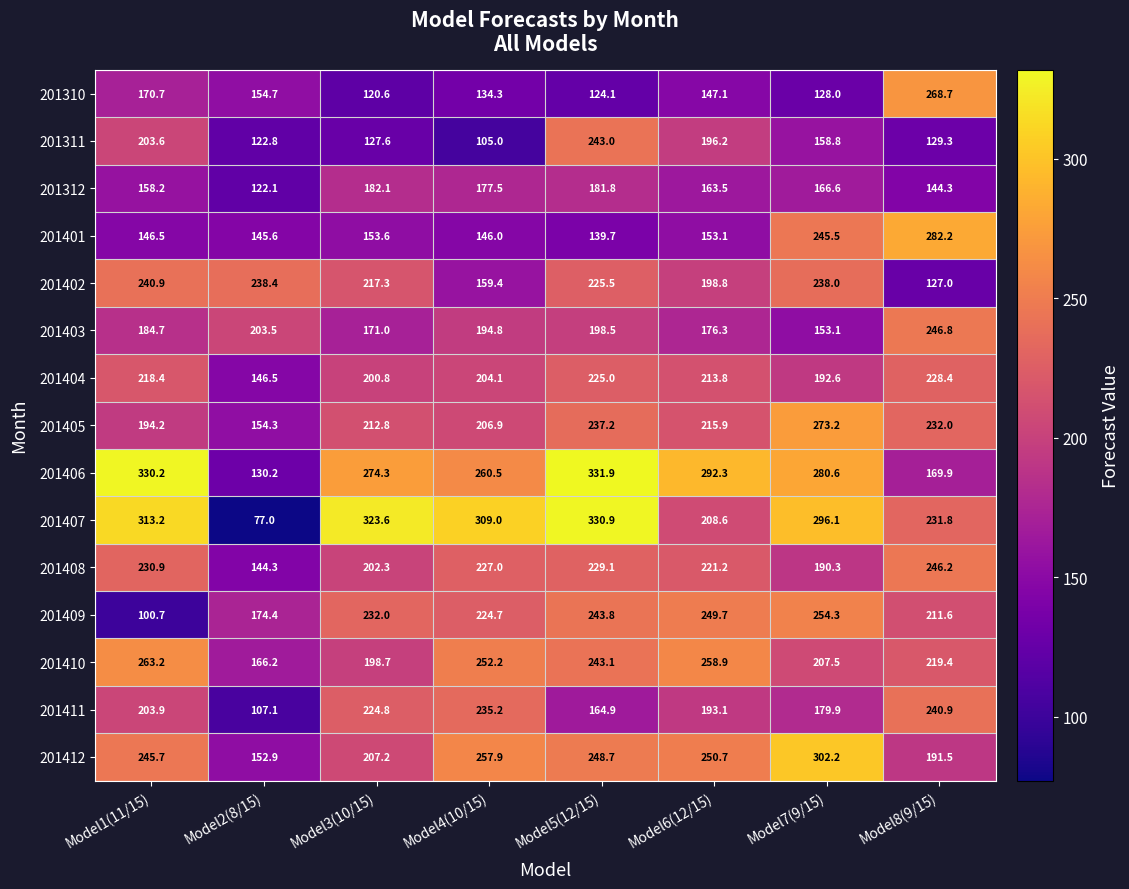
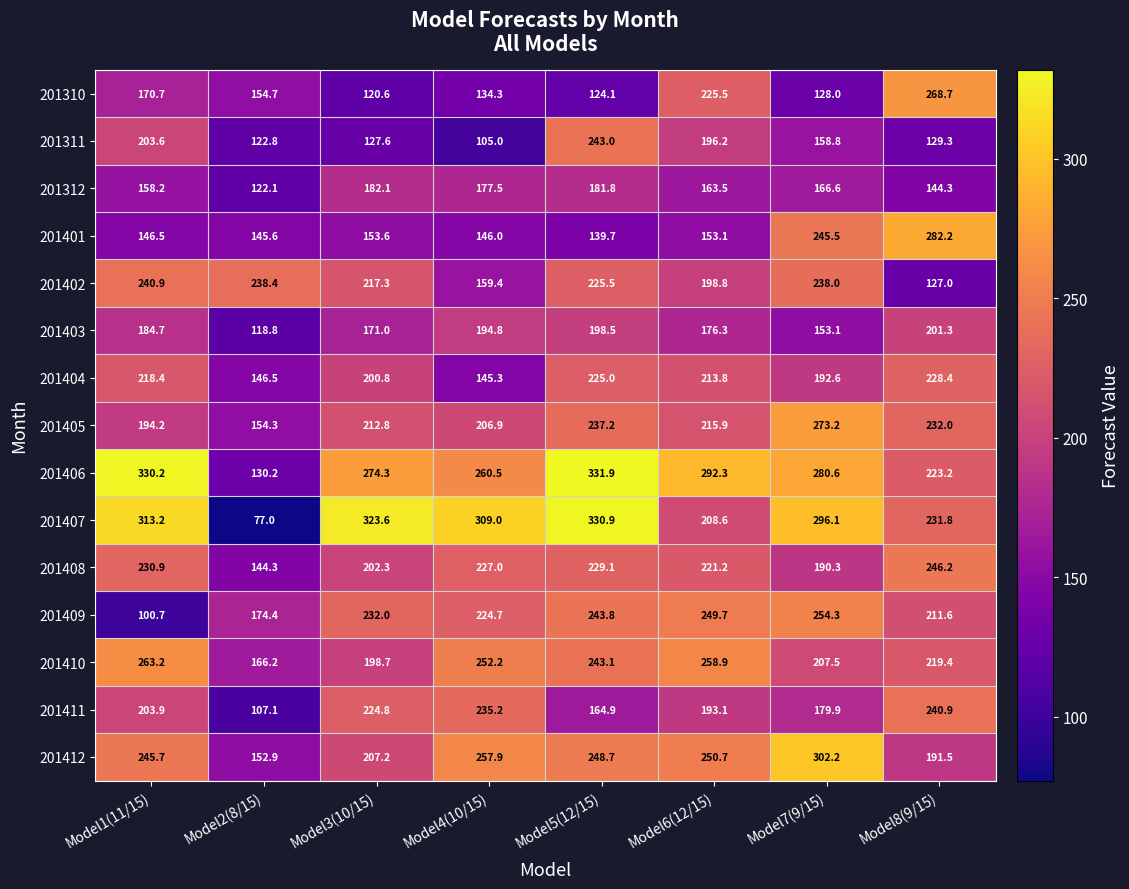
201310, Model6(12/15): 147.1 -> 225.5
201403, Model2(8/15): 203.5 -> 118.8
201403, Model8(9/15): 246.8 -> 201.3
201404, Model4(10/15): 204.1 -> 145.3
201406, Model8(9/15): 169.9 -> 223.2
